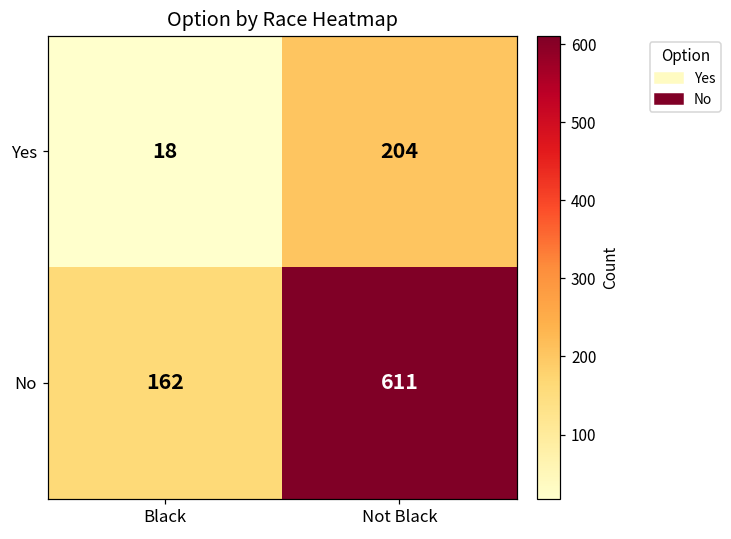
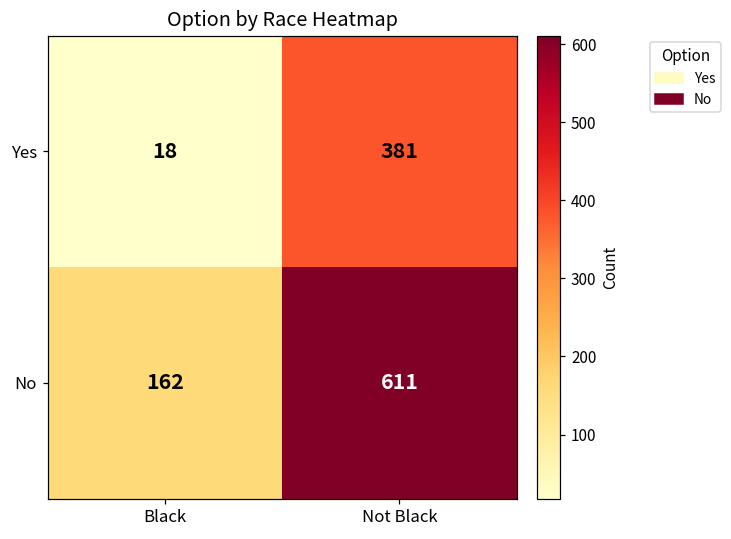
Yes, Not Black: 204 -> 381
